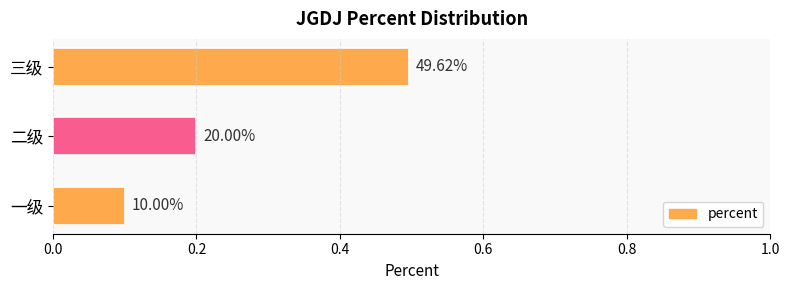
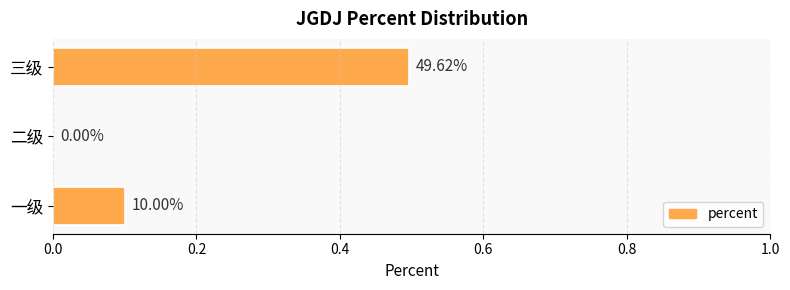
二级: 20.00% -> 0.00%
